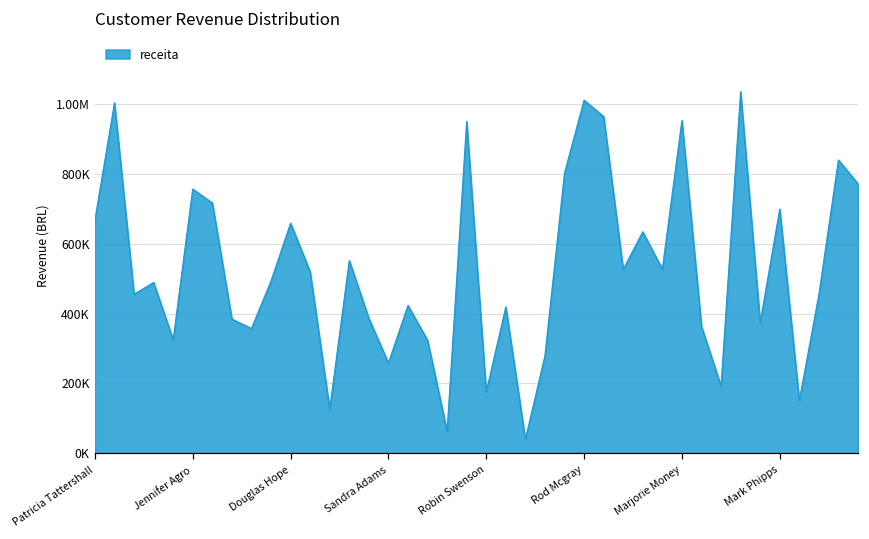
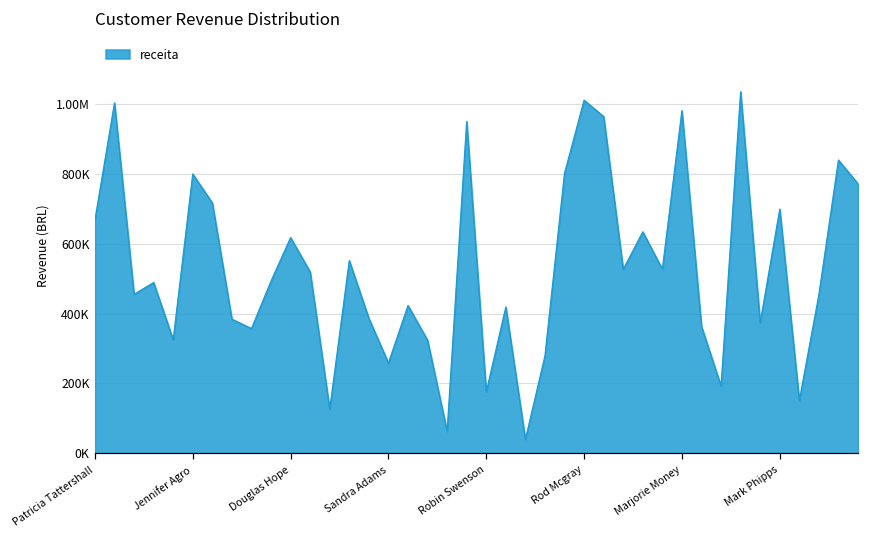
Jennifer Agro: 760000 -> 800000
Douglas Hope: 660000 -> 620000
Marjorie Money: 950000 -> 980000
